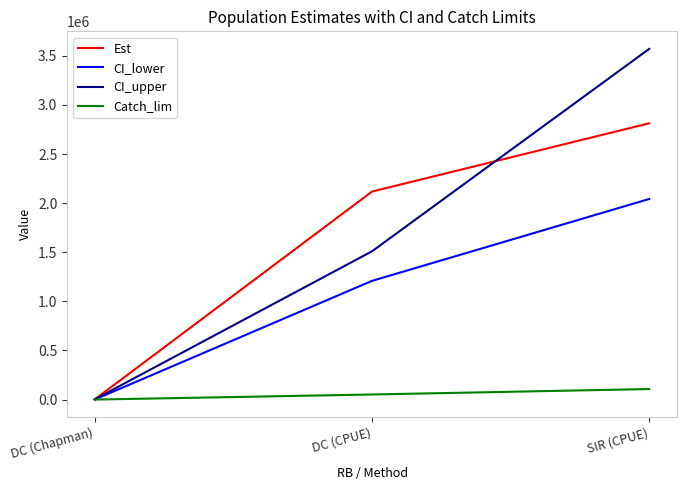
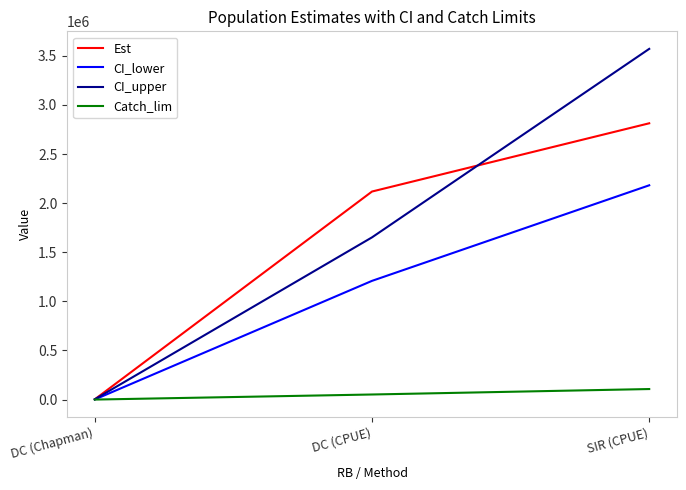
CI_upper, DC (CPUE): 1500000 -> 1700000
CI_lower, SIR (CPUE): 2000000 -> 2200000
